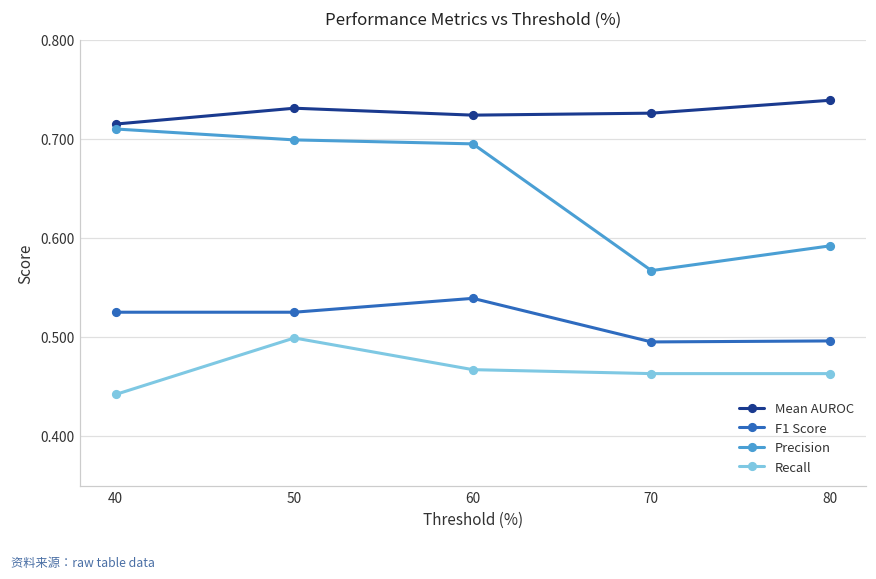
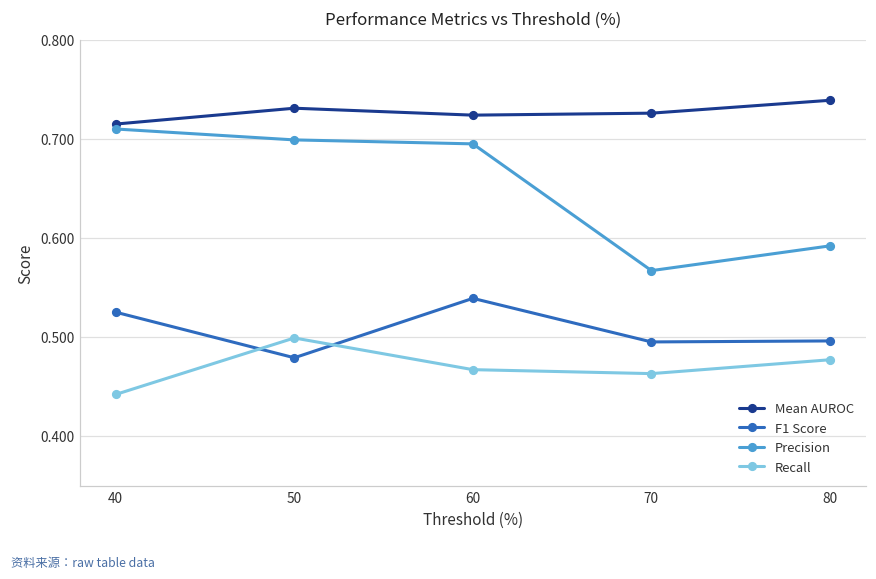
F1 Score, 50: 0.53 -> 0.48
Recall, 80: 0.46 -> 0.48
